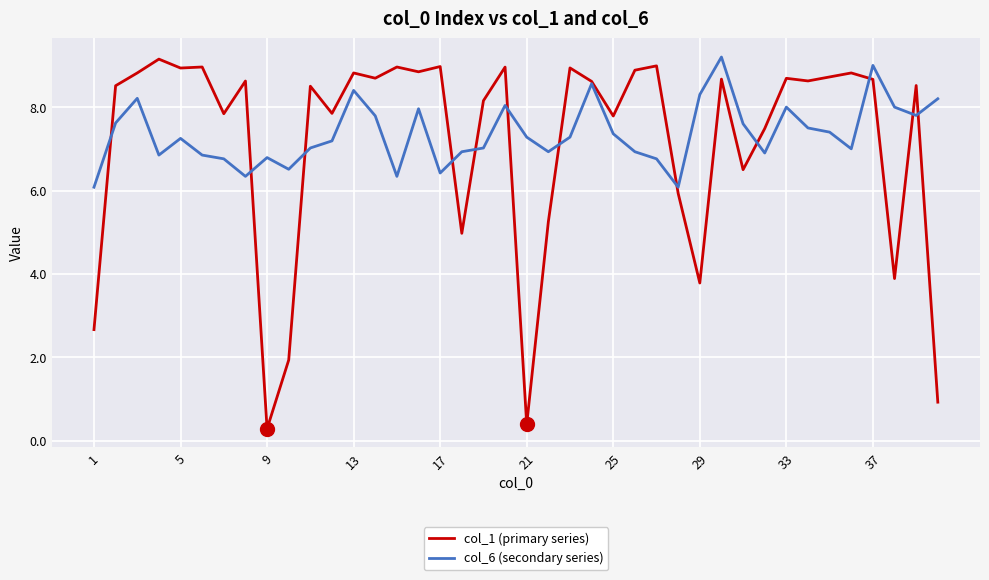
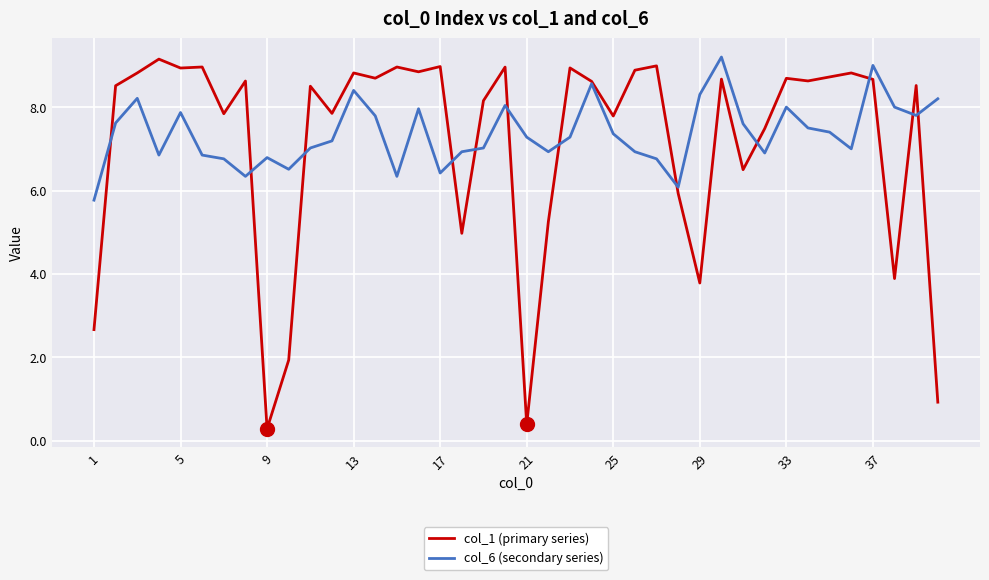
col_6 (secondary series), 1: 6.1 -> 5.8
col_6 (secondary series), 5: 7.3 -> 7.9
